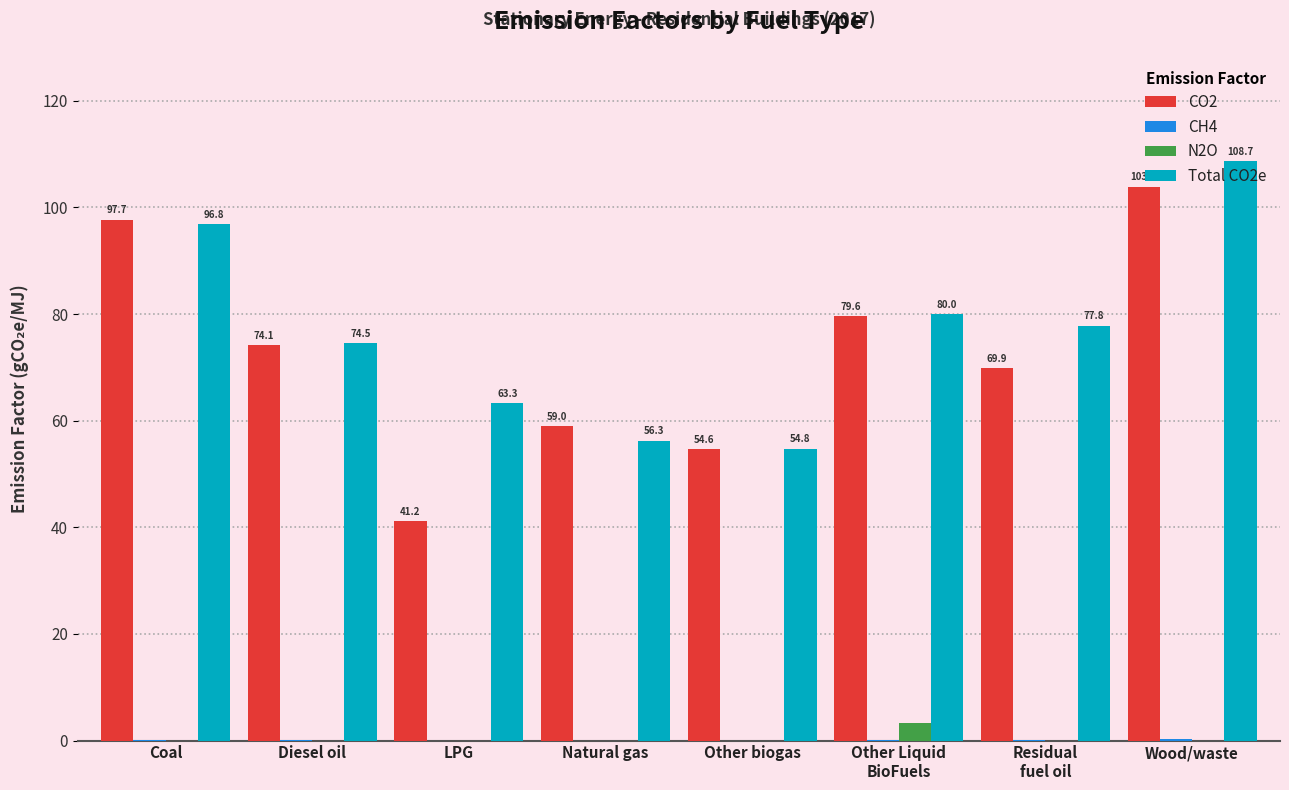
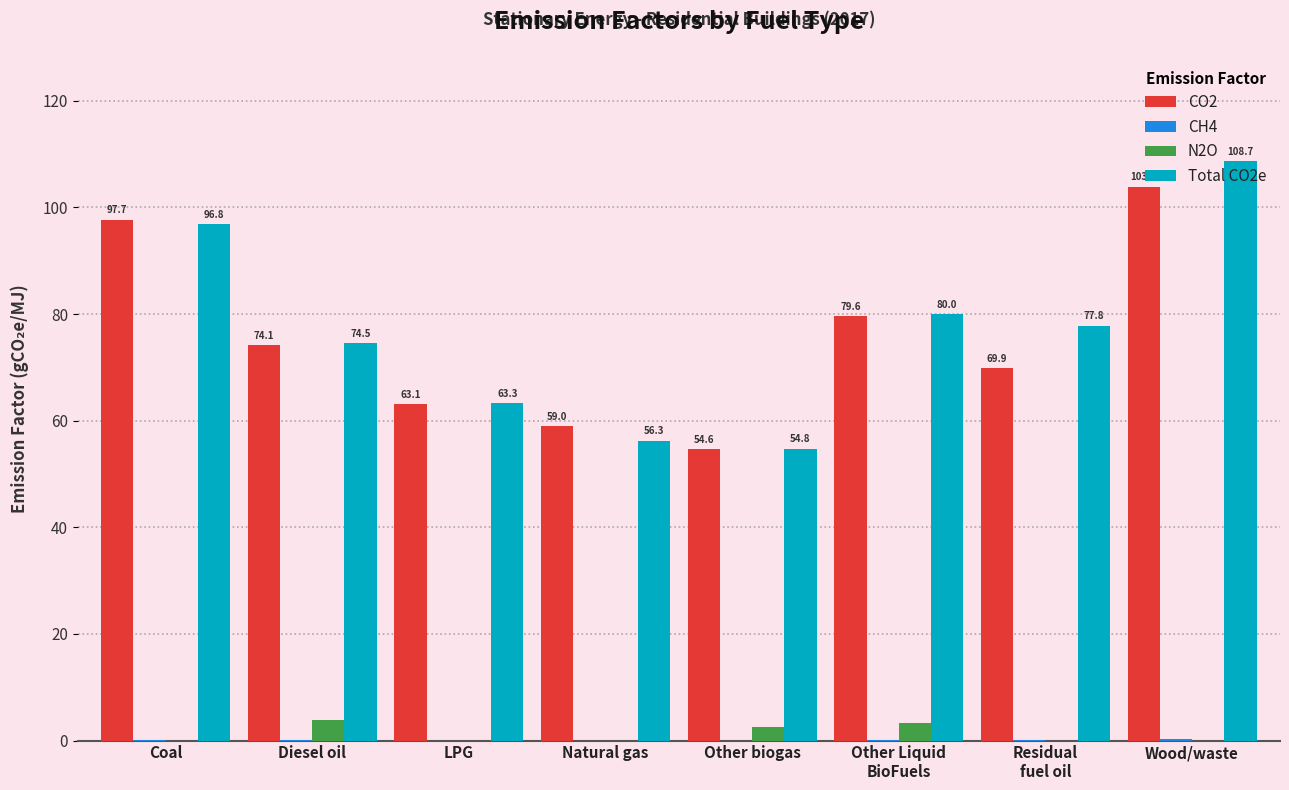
N2O, Diesel oil: 0 -> 4
CO2, LPG: 41.2 -> 63.1
N2O, Other biogas: 0 -> 3
